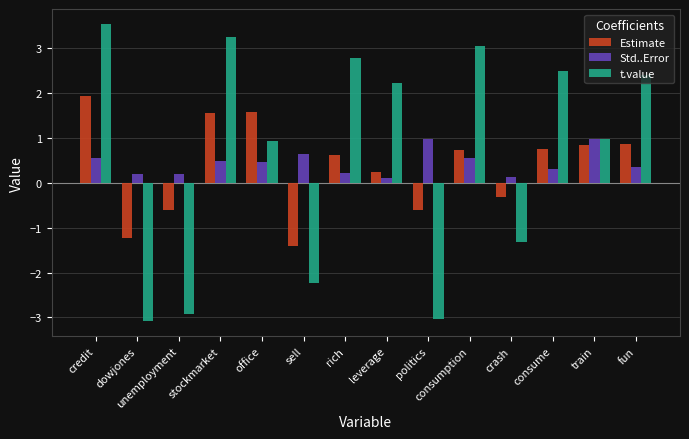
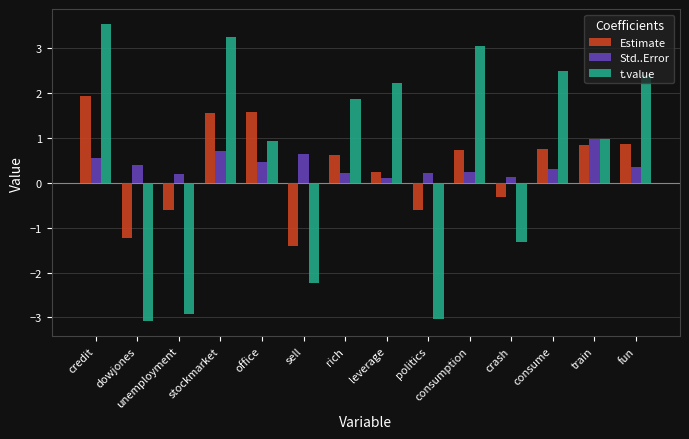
Std..Error, dowjones: 0.2 -> 0.4
Std..Error, stockmarket: 0.5 -> 0.7
t.value, rich: 2.8 -> 1.9
Std..Error, politics: 1.0 -> 0.2
Std..Error, consumption: 0.6 -> 0.2
